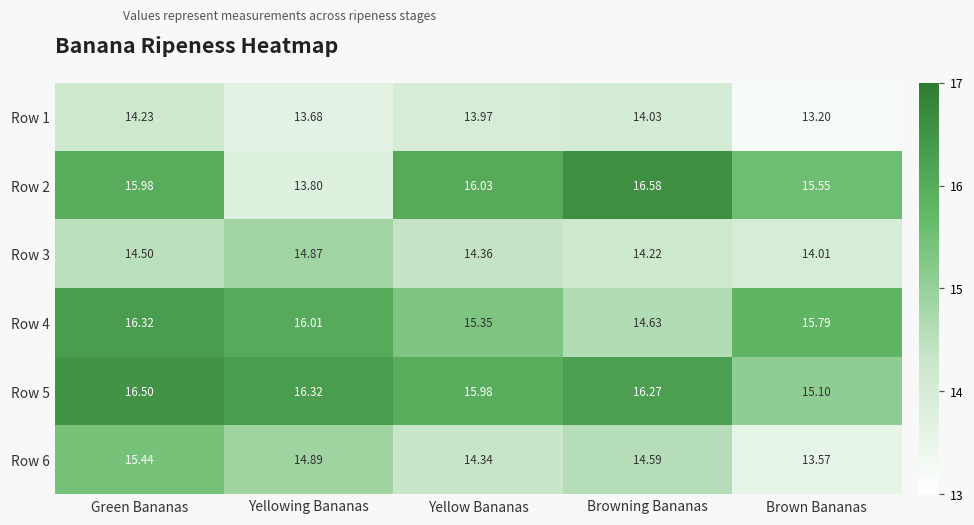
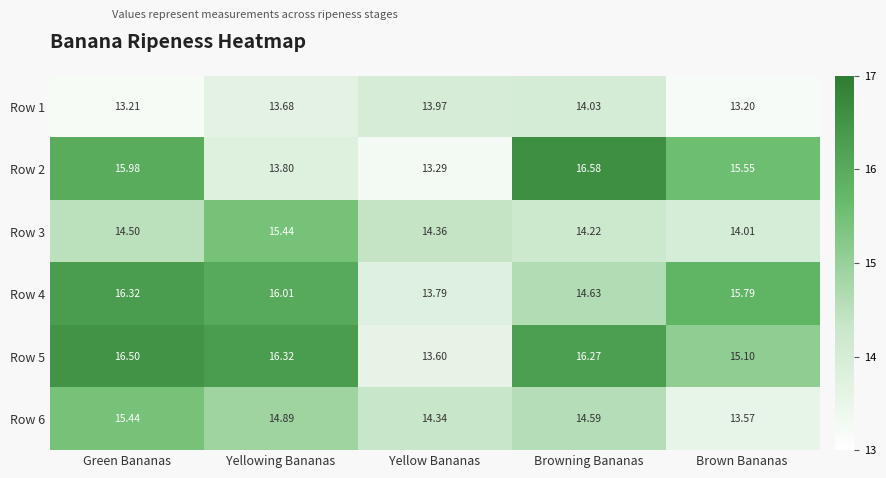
Row 1, Green Bananas: 14.23 -> 13.21
Row 2, Yellow Bananas: 16.03 -> 13.29
Row 3, Yellowing Bananas: 14.87 -> 15.44
Row 4, Yellow Bananas: 15.35 -> 13.79
Row 5, Yellow Bananas: 15.98 -> 13.60
